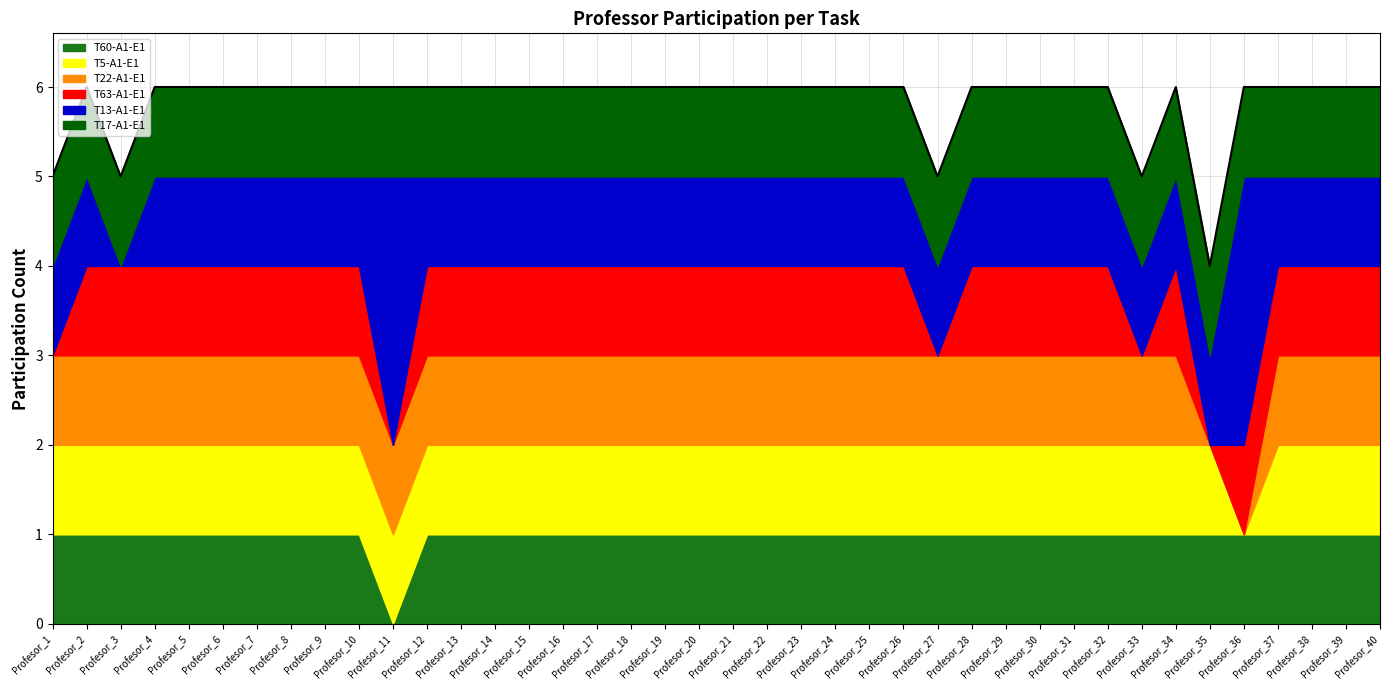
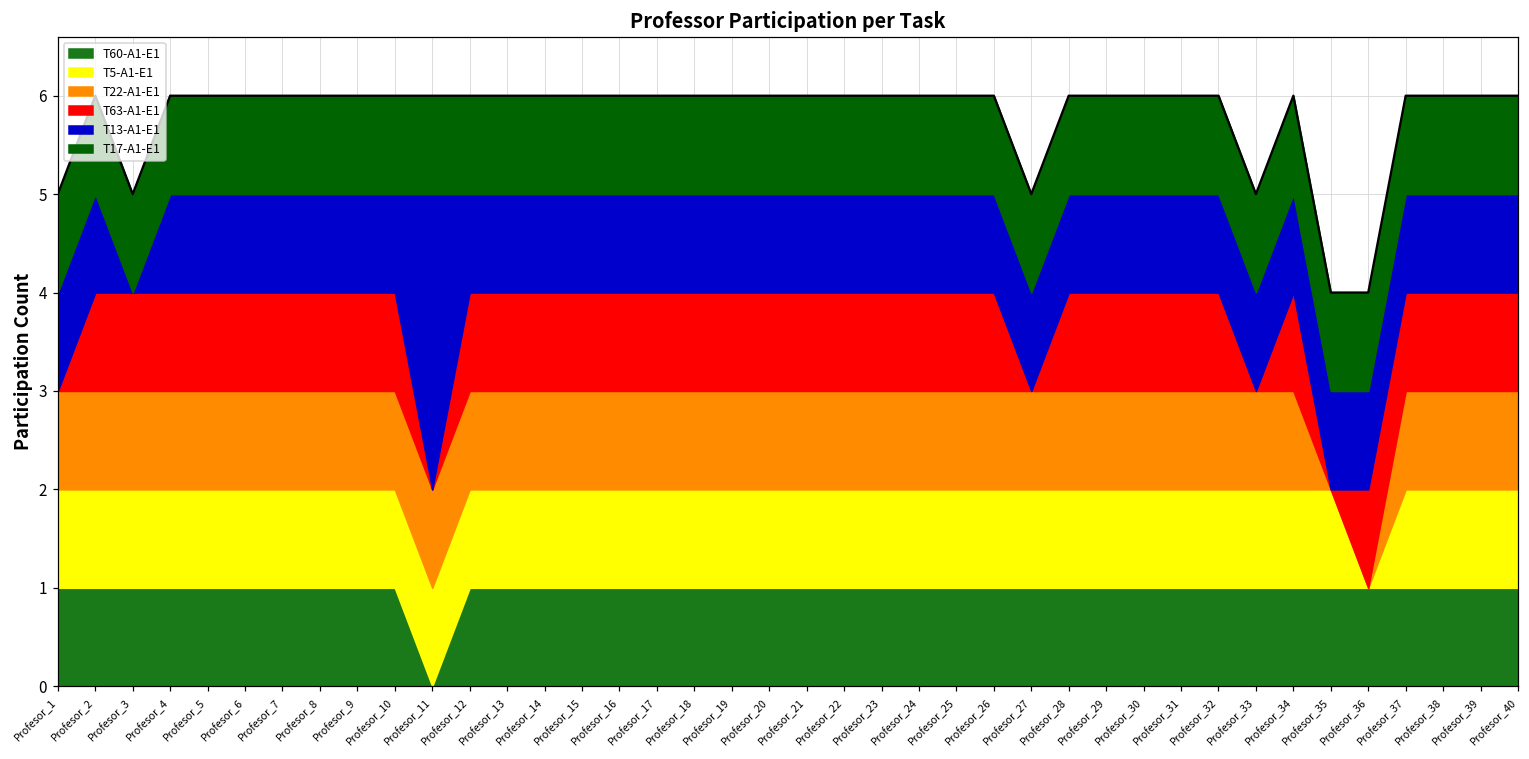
T13-A1-E1, Profesor_36: 3 -> 1
